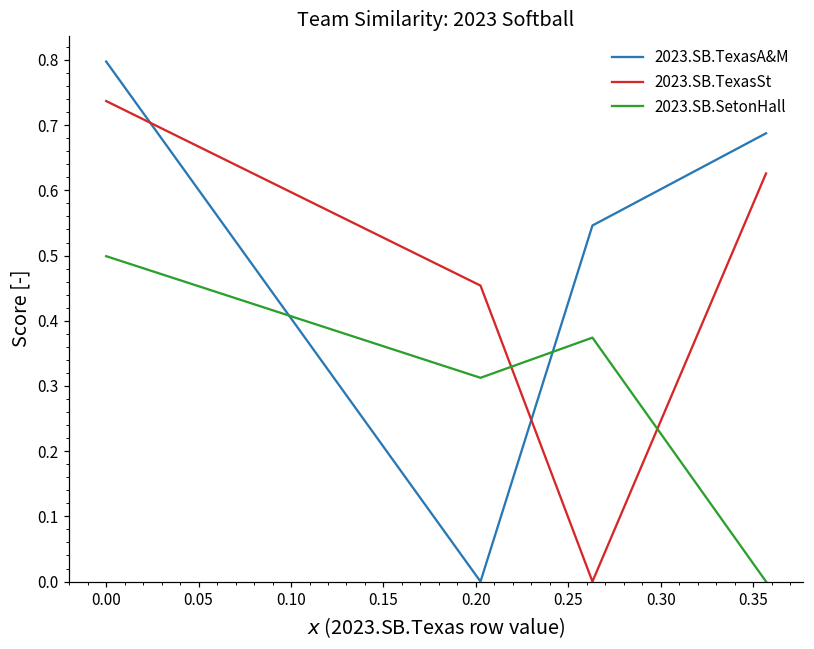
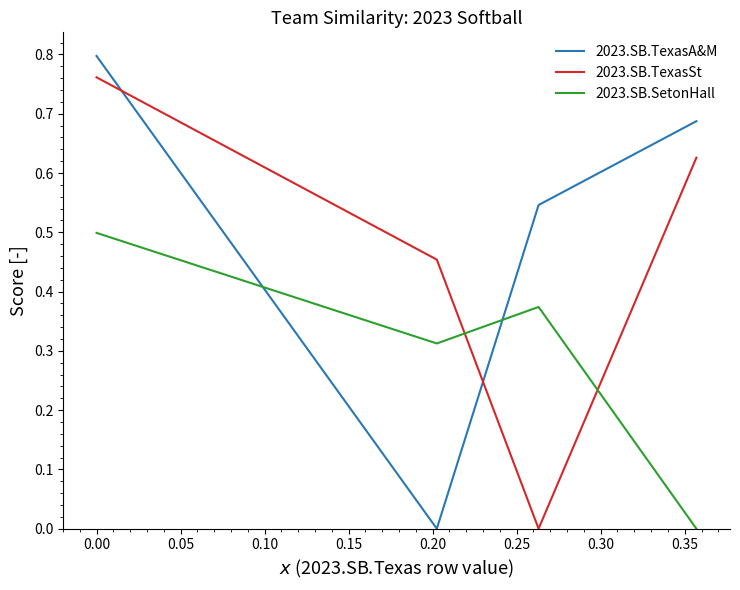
2023.SB.TexasSt, 0.00: 0.74 -> 0.76
